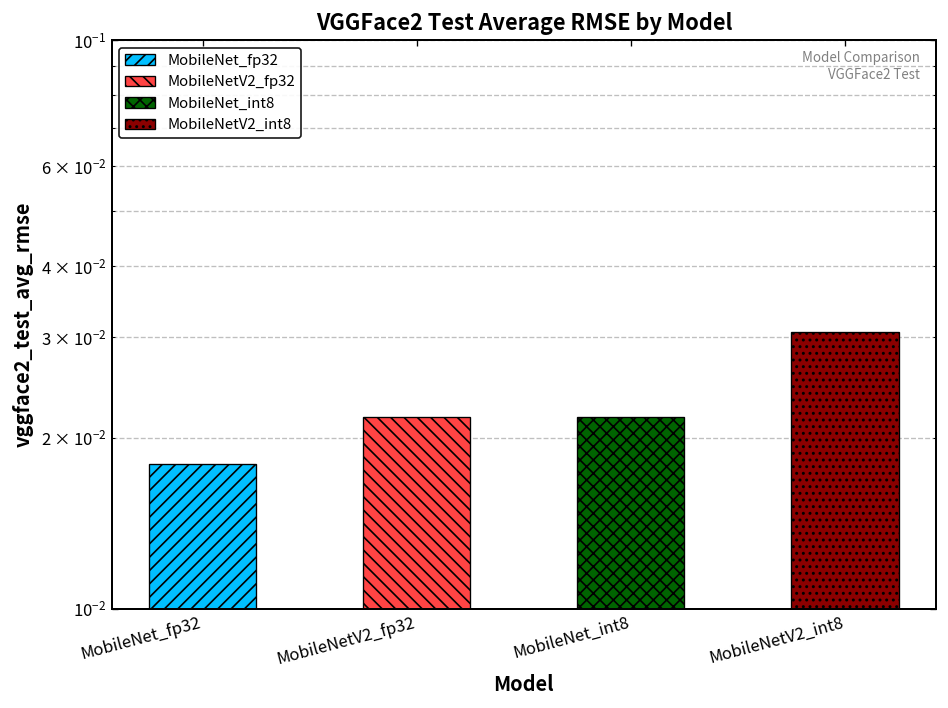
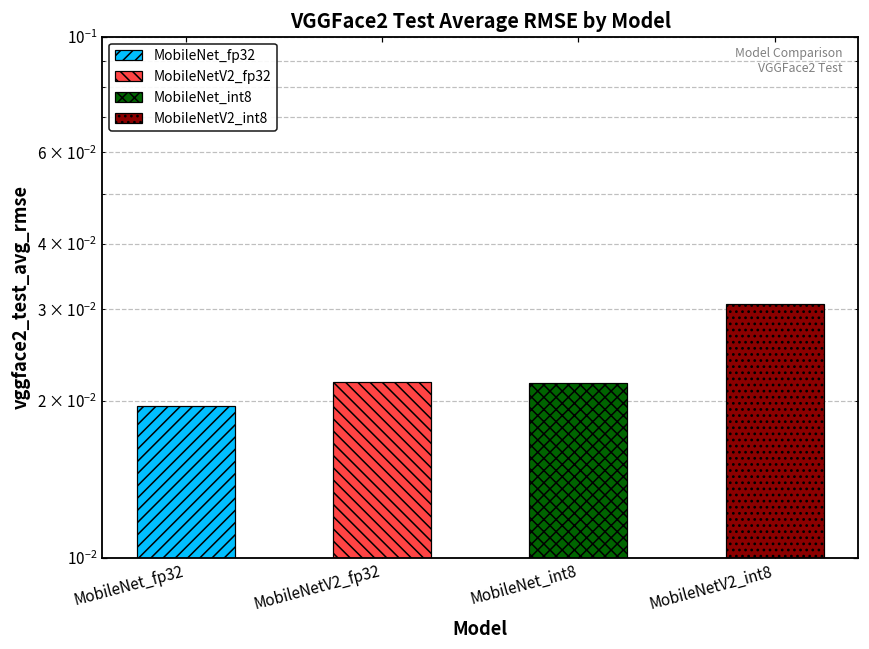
MobileNet_fp32: 0.0180 -> 0.0195
